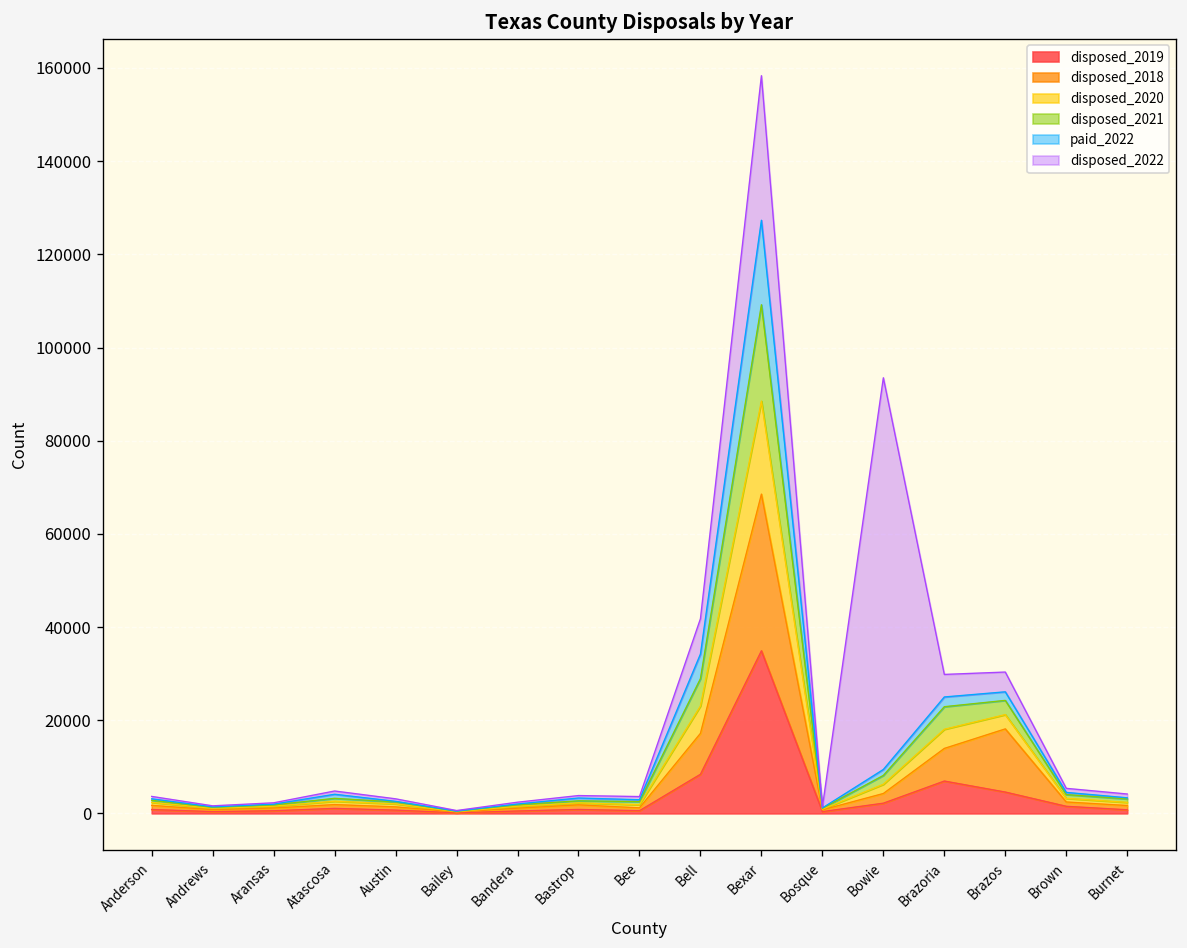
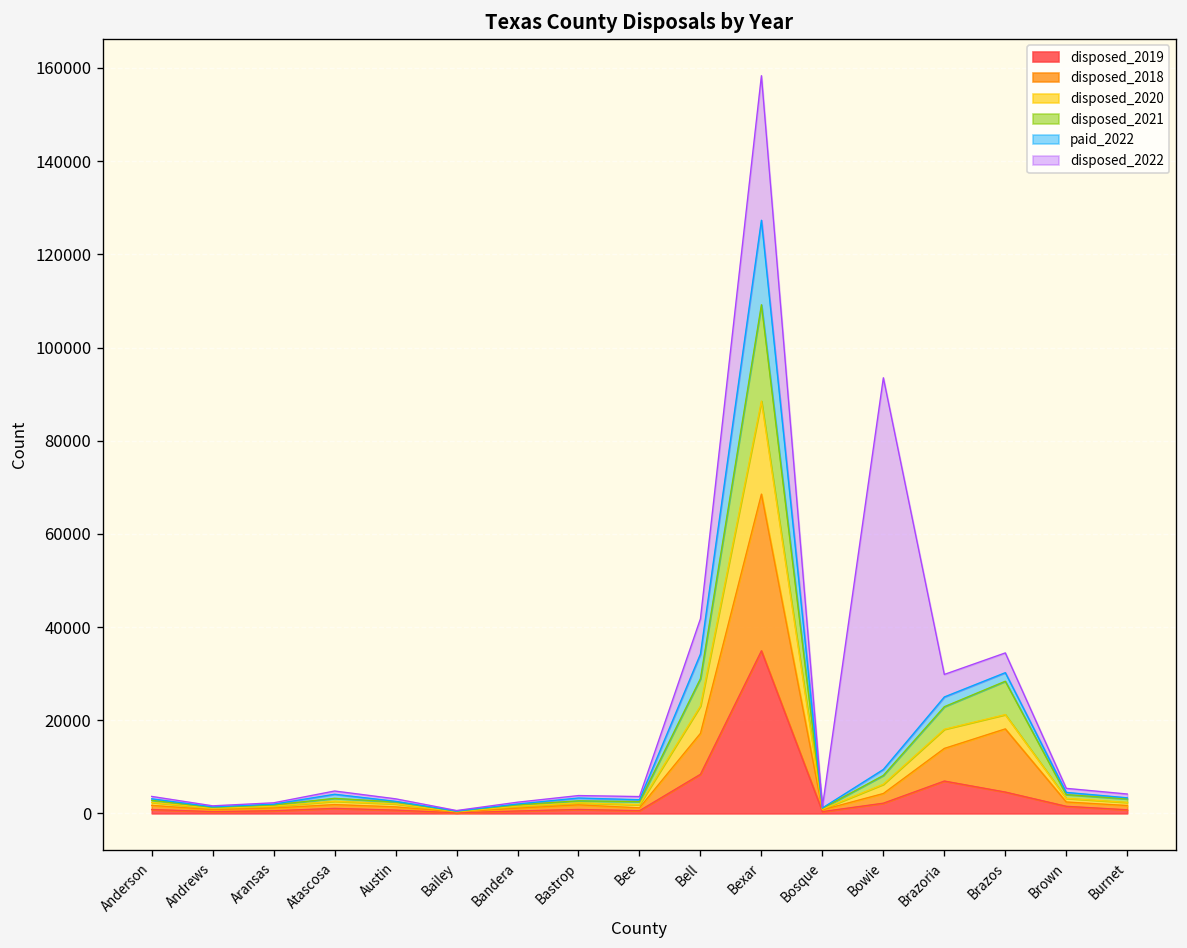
disposed_2021, Brazos: 3000 -> 7000
